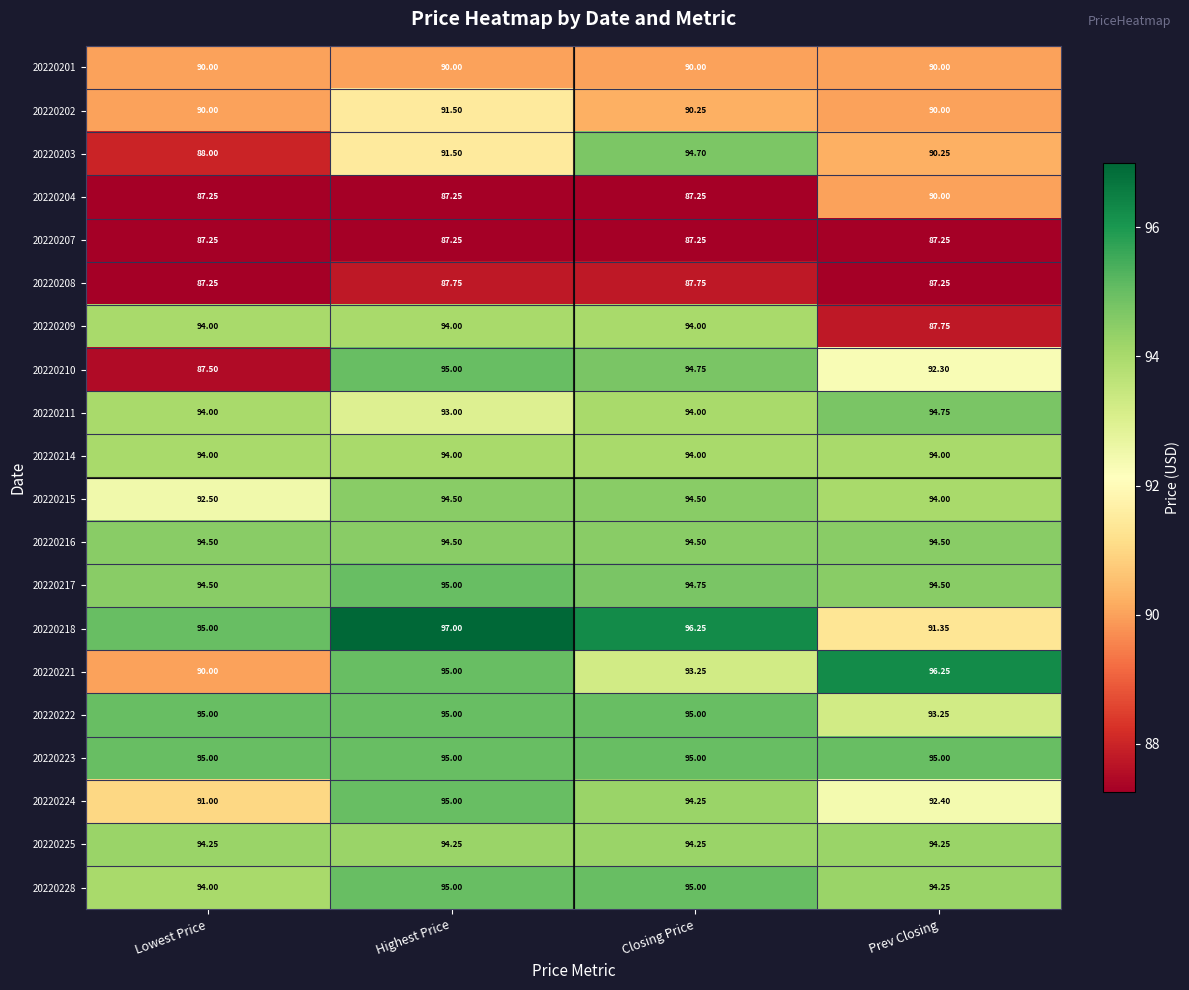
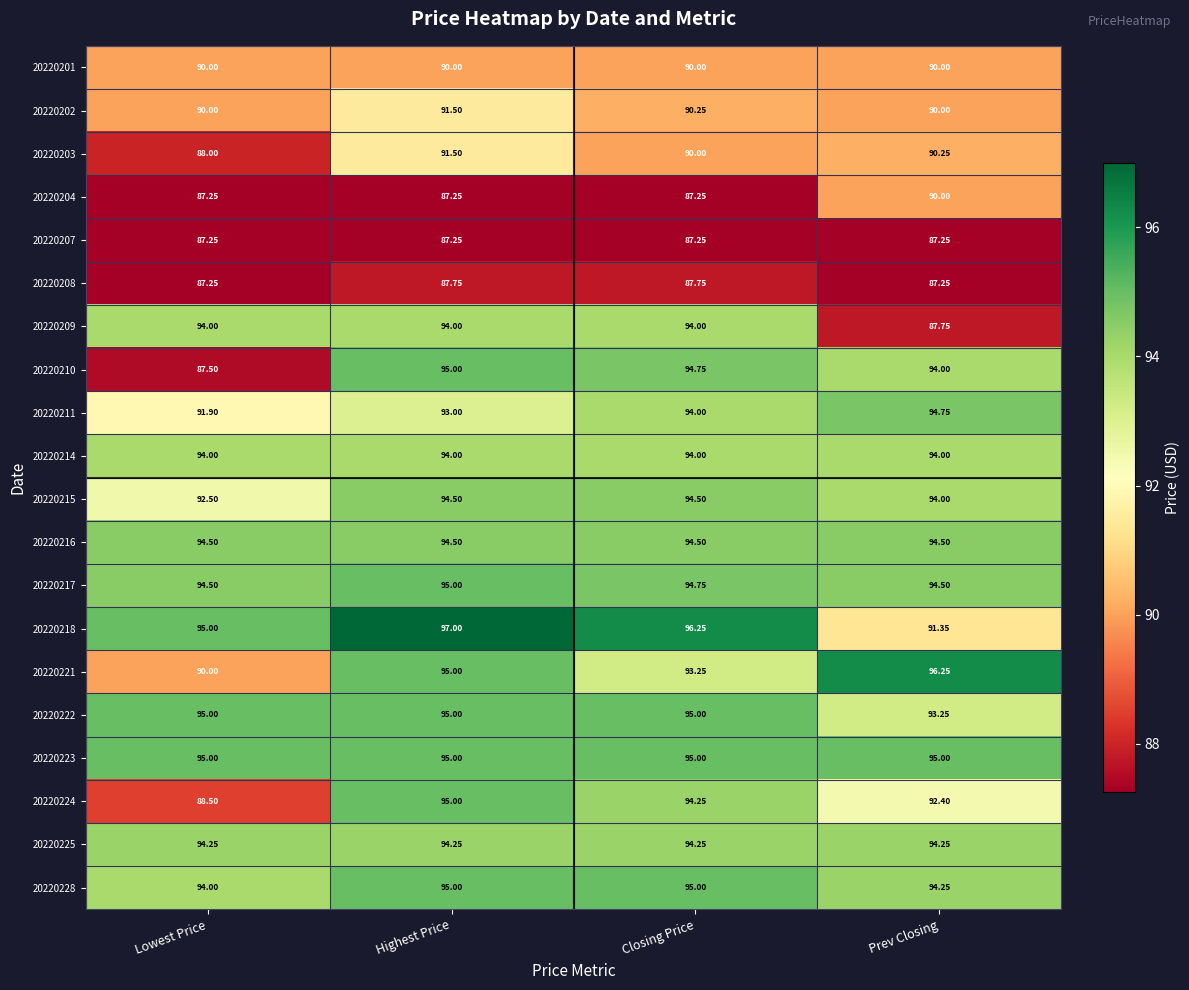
20220203, Closing Price: 94.70 -> 90.00
20220210, Prev Closing: 92.30 -> 94.00
20220211, Lowest Price: 94.00 -> 91.90
20220224, Lowest Price: 91.00 -> 88.50
